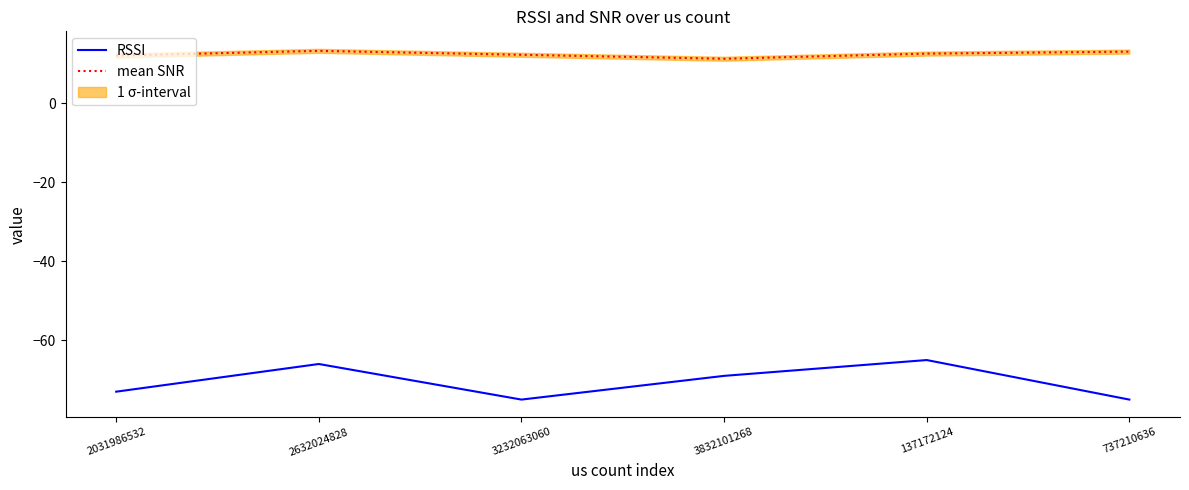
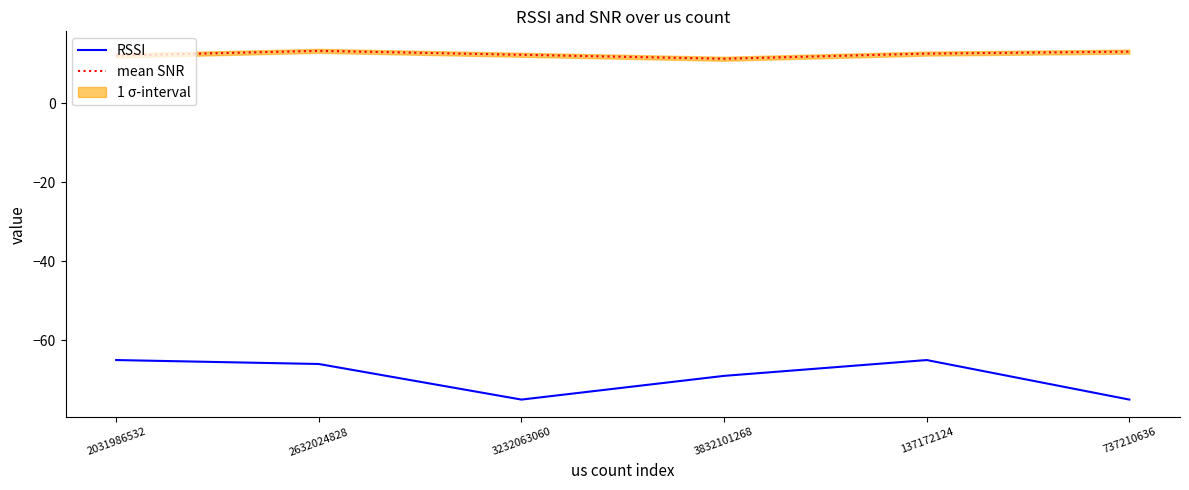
RSSI, 2031986532: -73 -> -65
